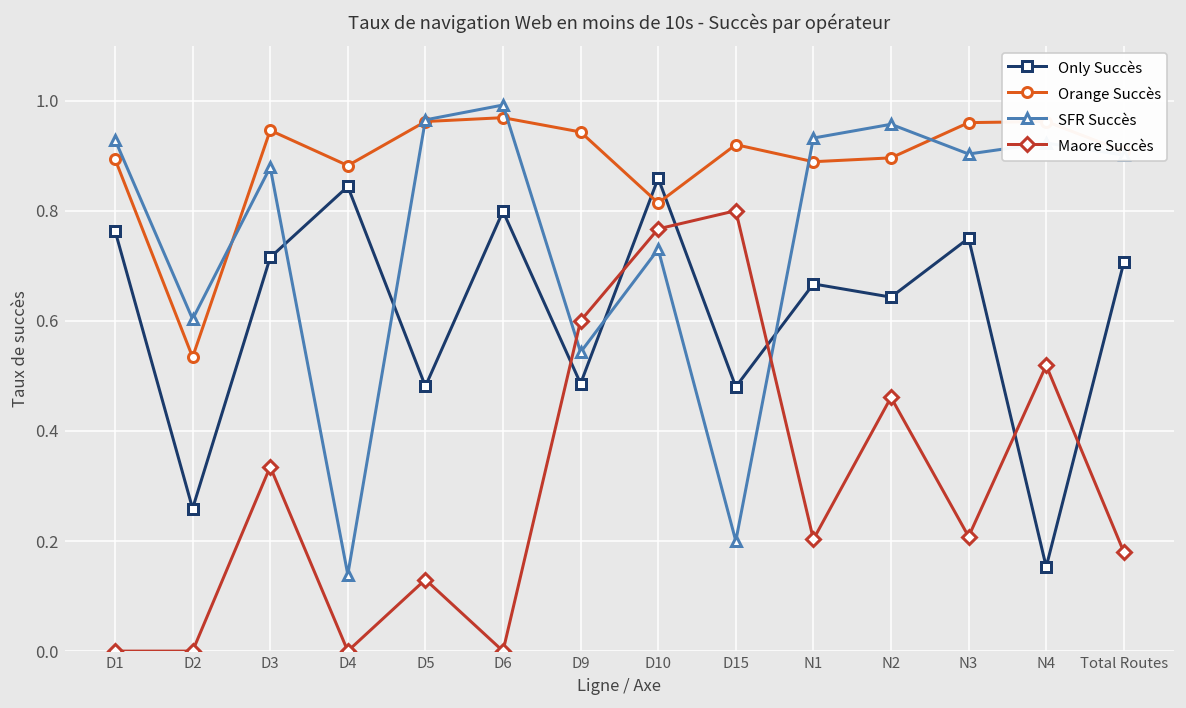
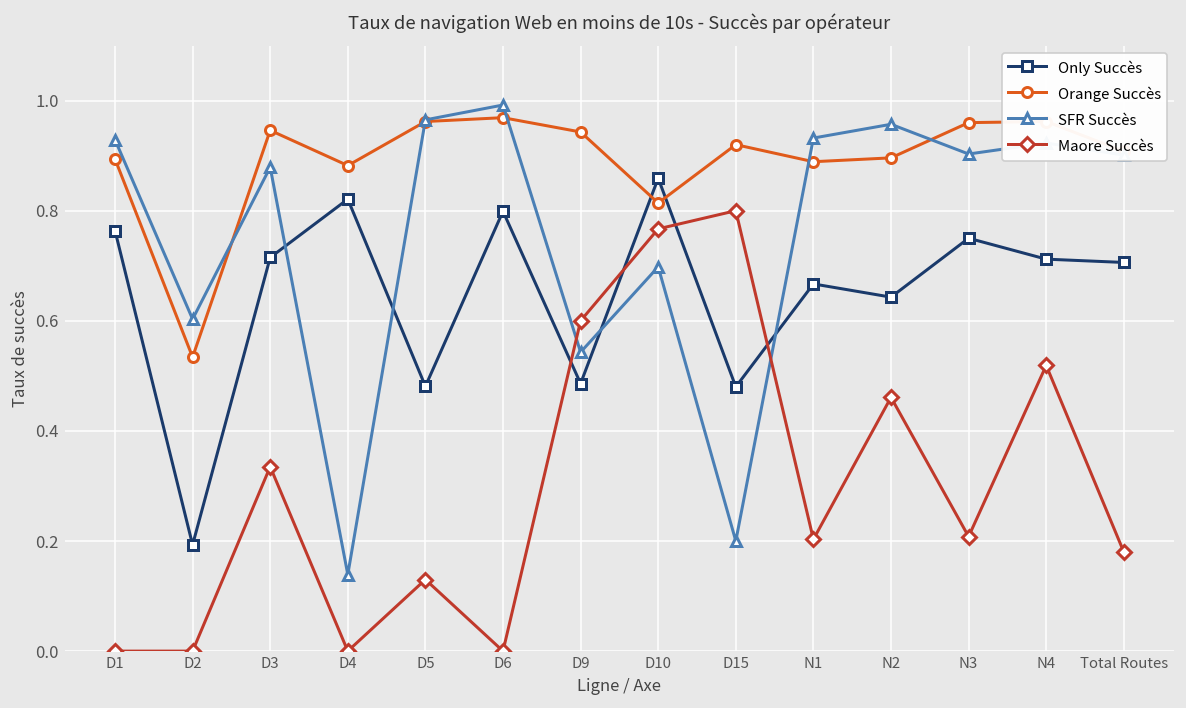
Only Succès, D2: 0.26 -> 0.19
Only Succès, D4: 0.84 -> 0.82
SFR Succès, D10: 0.73 -> 0.70
Only Succès, N4: 0.15 -> 0.71
